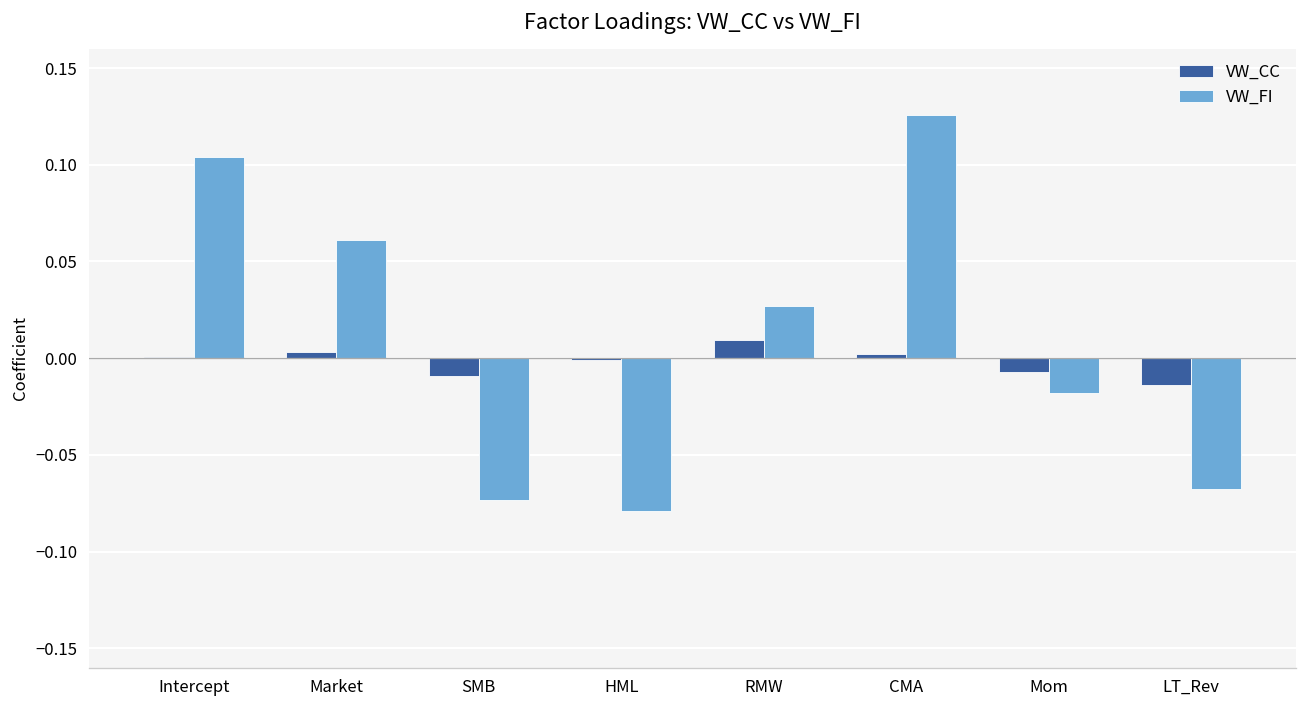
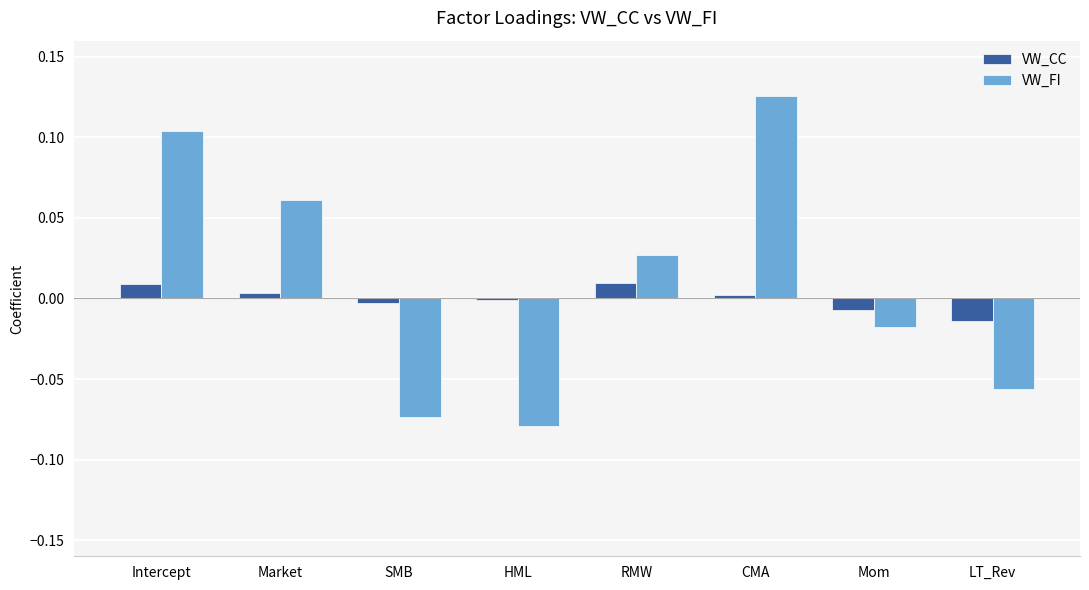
VW_CC, Intercept: 0.001 -> 0.009
VW_CC, SMB: -0.009 -> -0.003
VW_FI, LT_Rev: -0.068 -> -0.056
